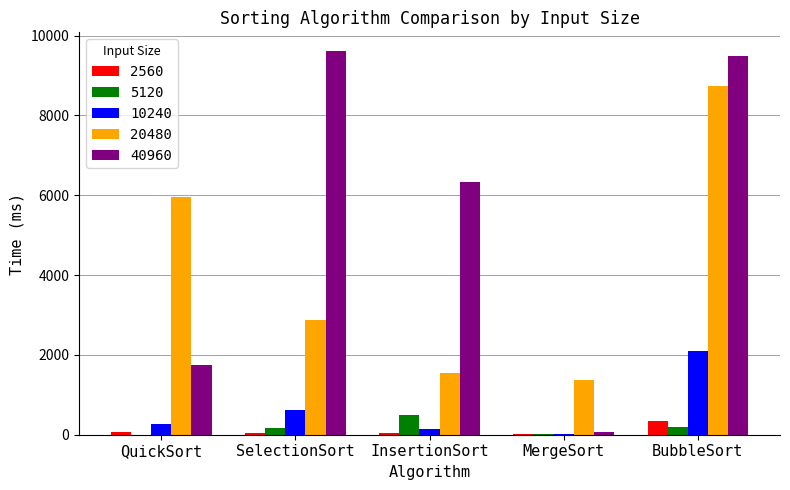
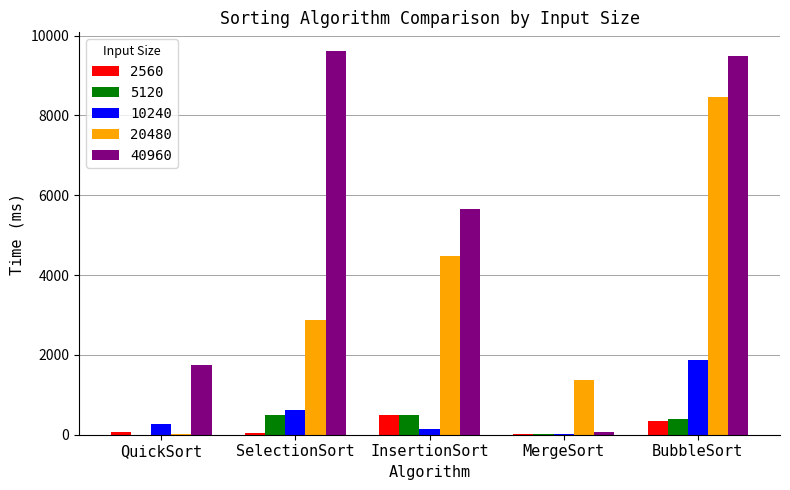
20480, QuickSort: 5900 -> 0
5120, SelectionSort: 200 -> 500
2560, InsertionSort: 0 -> 500
20480, InsertionSort: 1600 -> 4500
40960, InsertionSort: 6300 -> 5600
5120, BubbleSort: 200 -> 400
10240, BubbleSort: 2100 -> 1900
20480, BubbleSort: 8700 -> 8500
